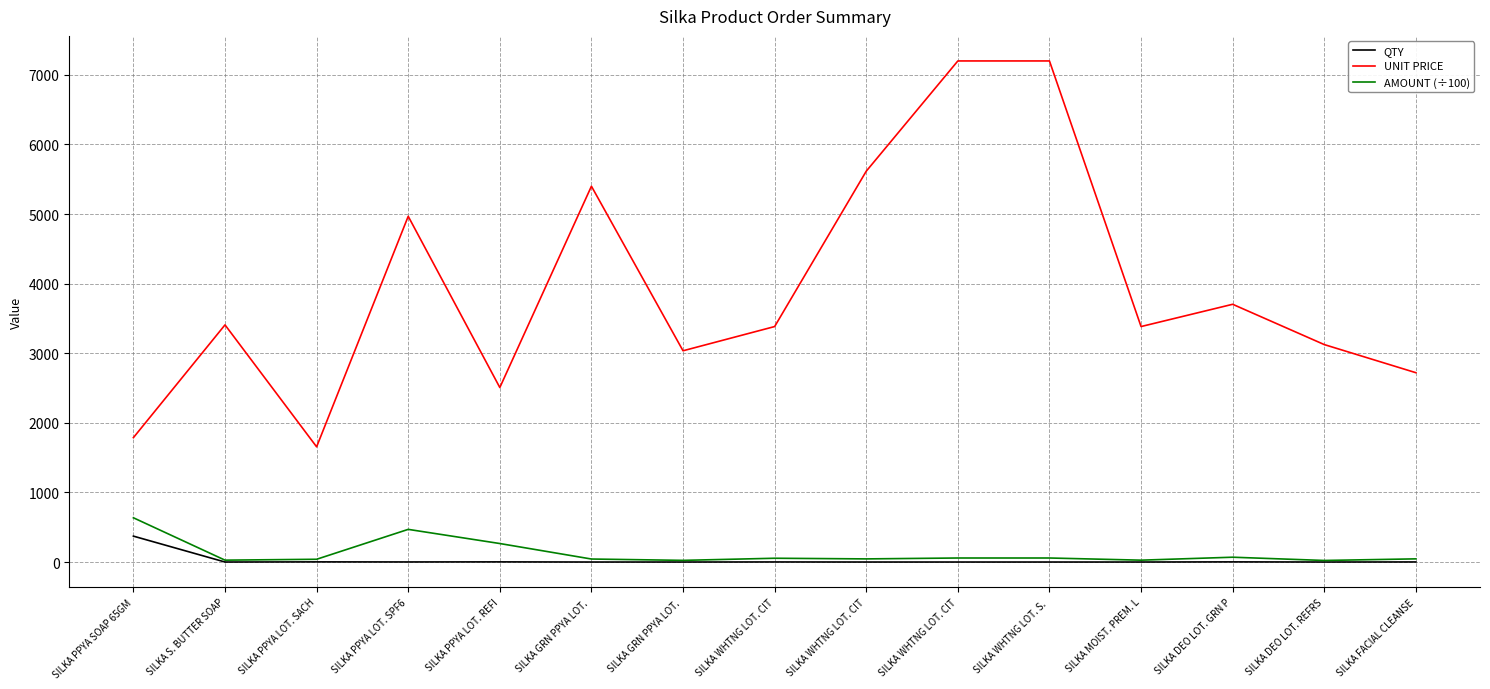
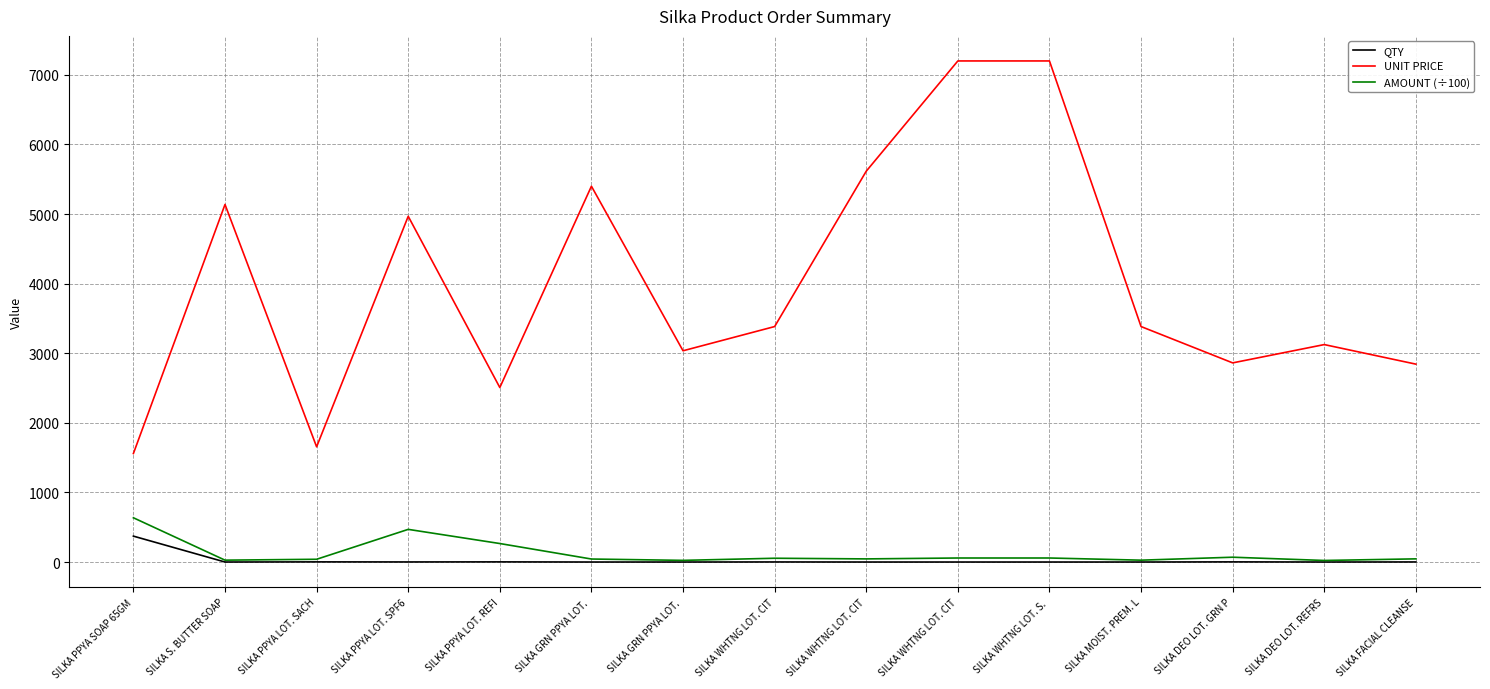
UNIT PRICE, SILKA PPYA SOAP 65GM: 1800 -> 1600
UNIT PRICE, SILKA S. BUTTER SOAP: 3400 -> 5100
UNIT PRICE, SILKA DEO LOT. GRN P: 3700 -> 2900
UNIT PRICE, SILKA FACIAL CLEANSE: 2700 -> 2800
